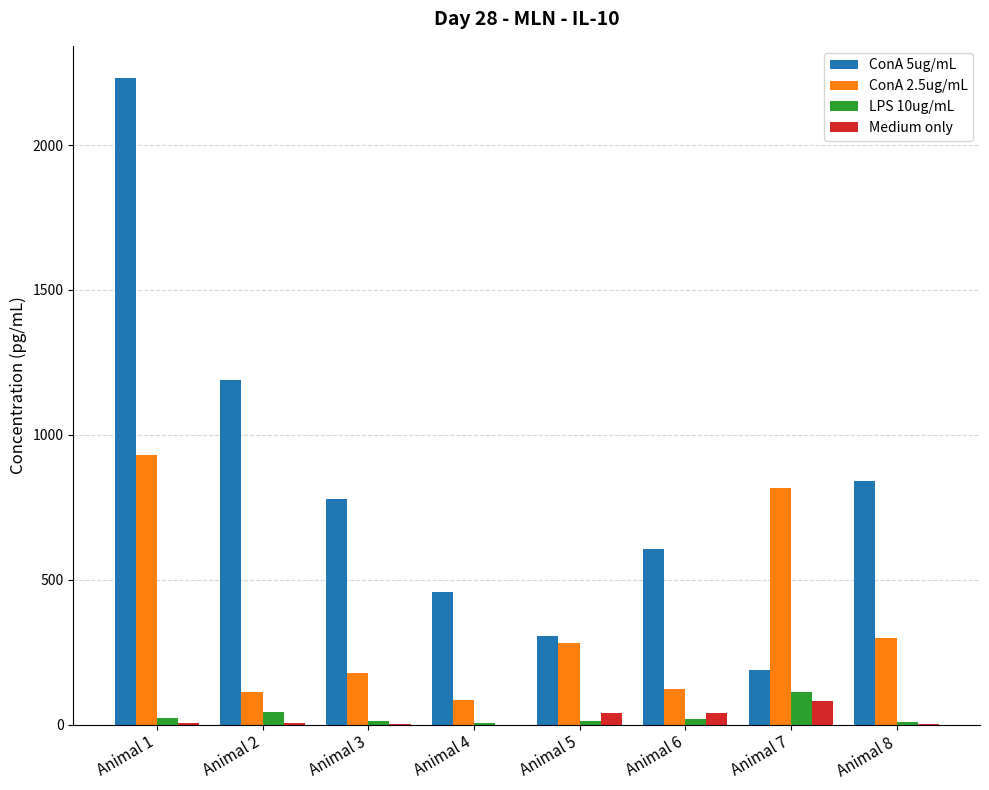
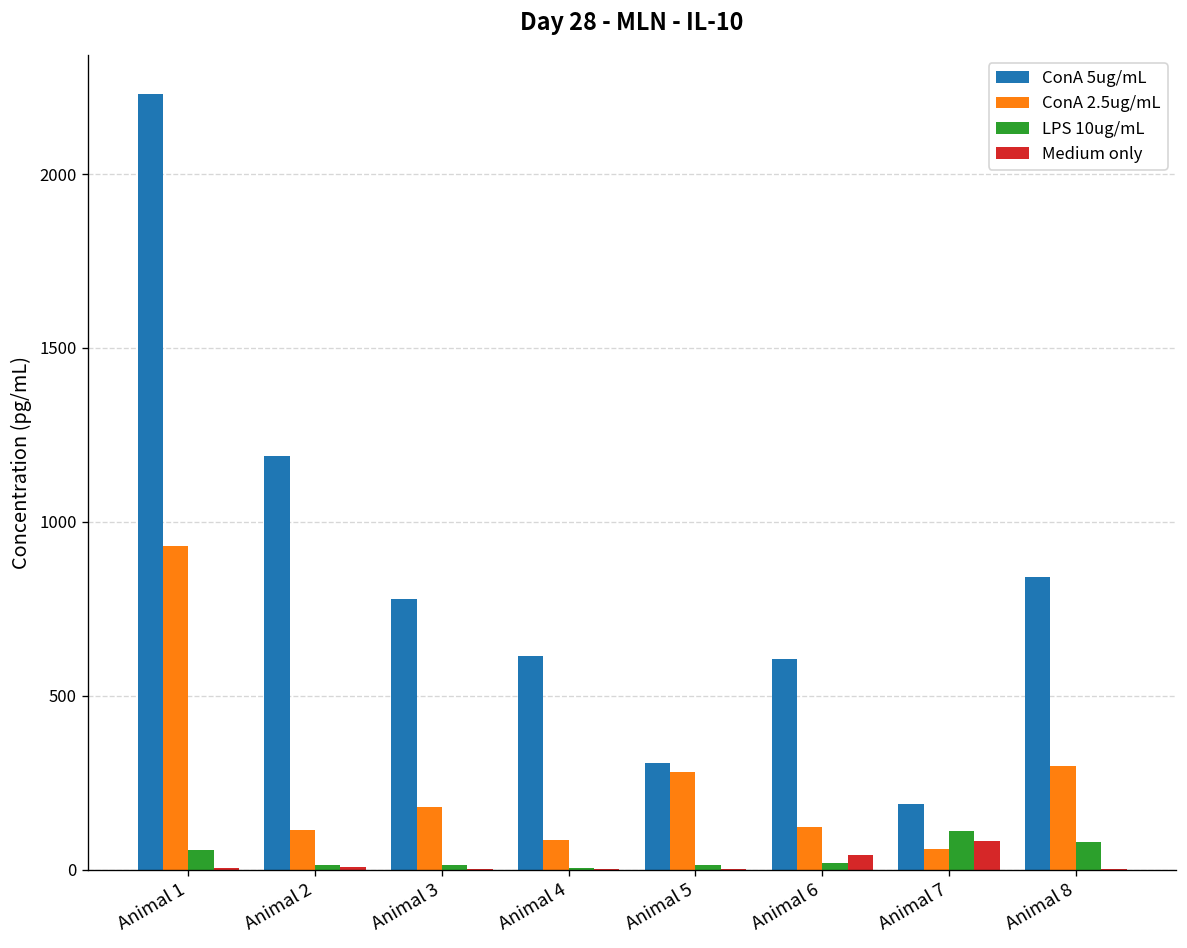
LPS 10ug/mL, Animal 1: 20 -> 50
LPS 10ug/mL, Animal 2: 40 -> 10
ConA 5ug/mL, Animal 4: 460 -> 610
Medium only, Animal 5: 40 -> 0
ConA 2.5ug/mL, Animal 7: 820 -> 60
LPS 10ug/mL, Animal 8: 10 -> 80
